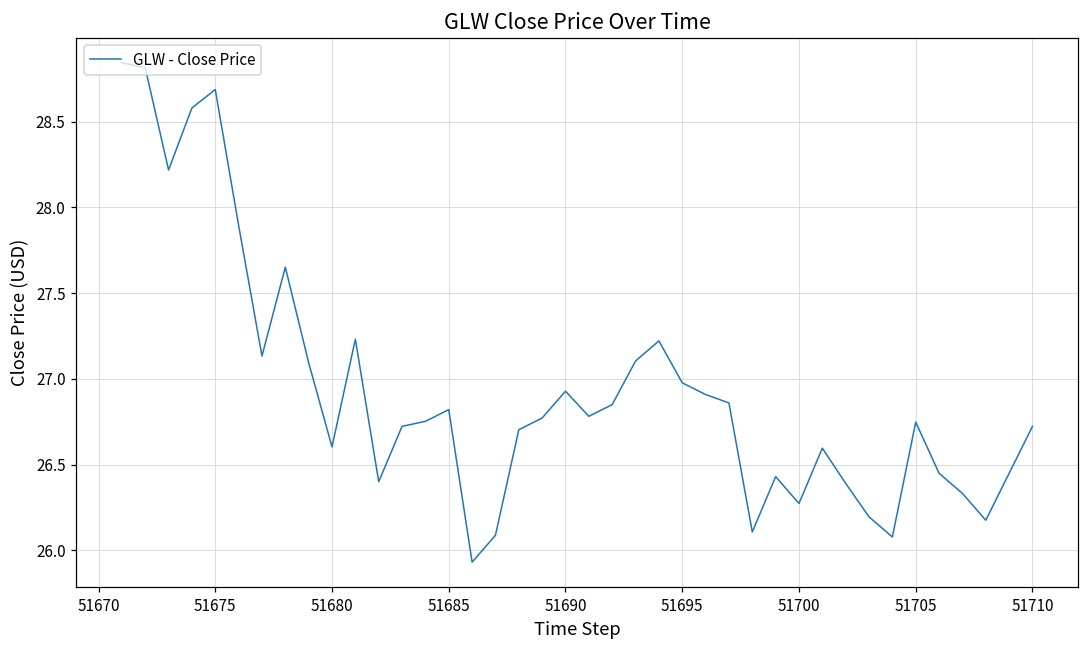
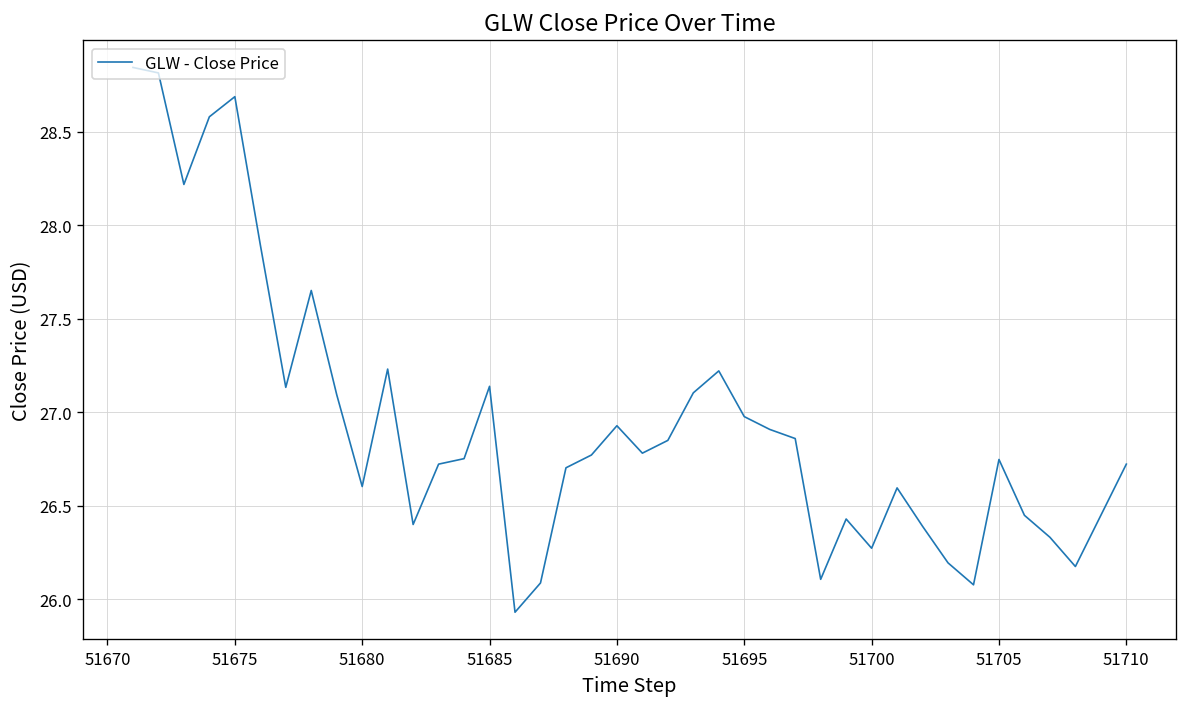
51685: 26.82 -> 27.14
